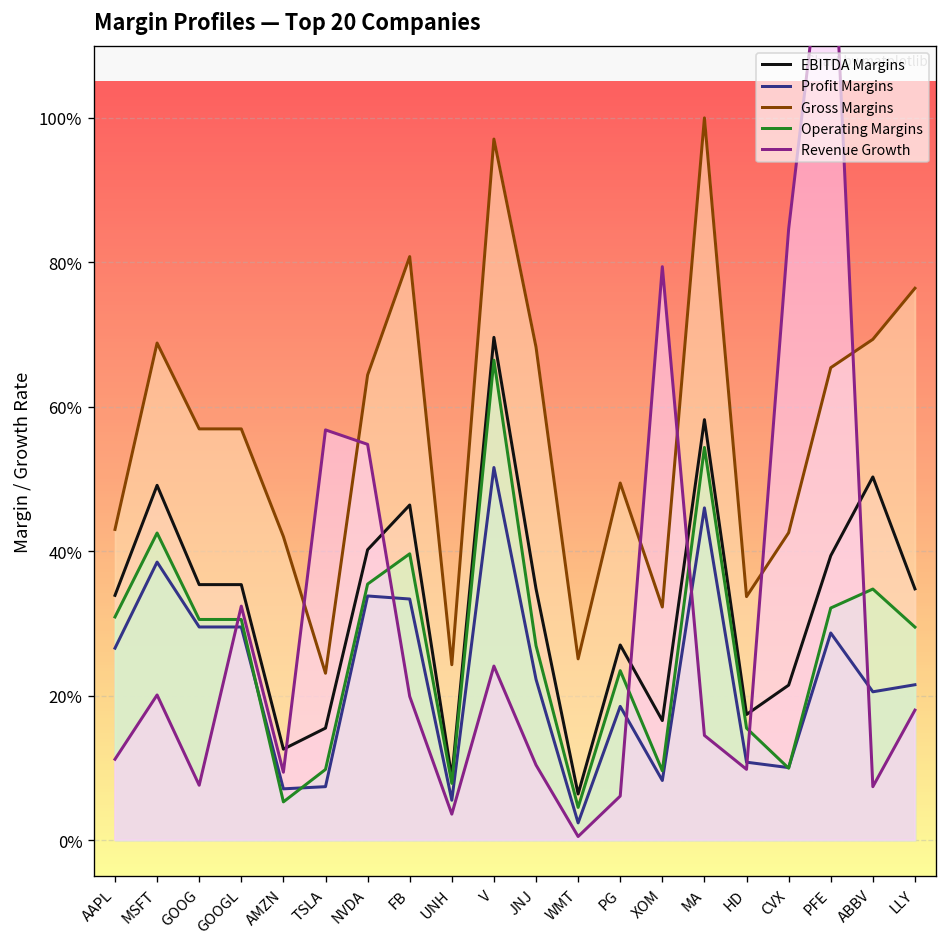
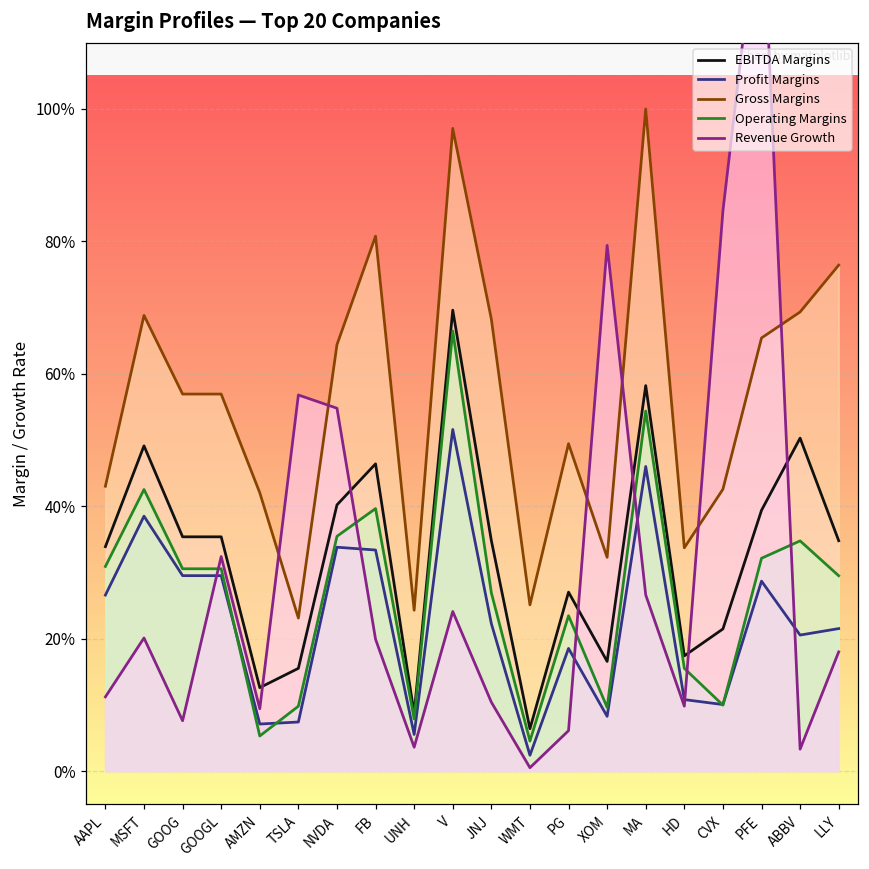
Revenue Growth, MA: 14% -> 27%
Revenue Growth, ABBV: 7% -> 3%
